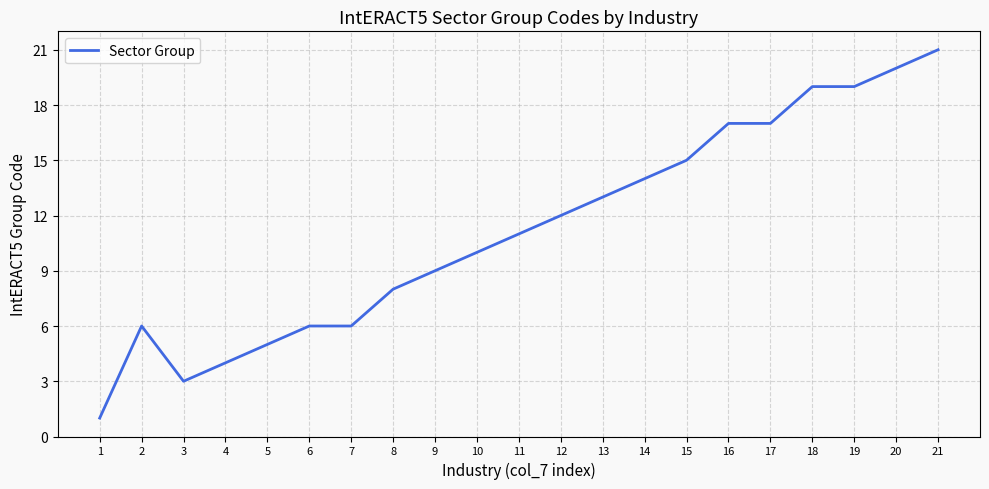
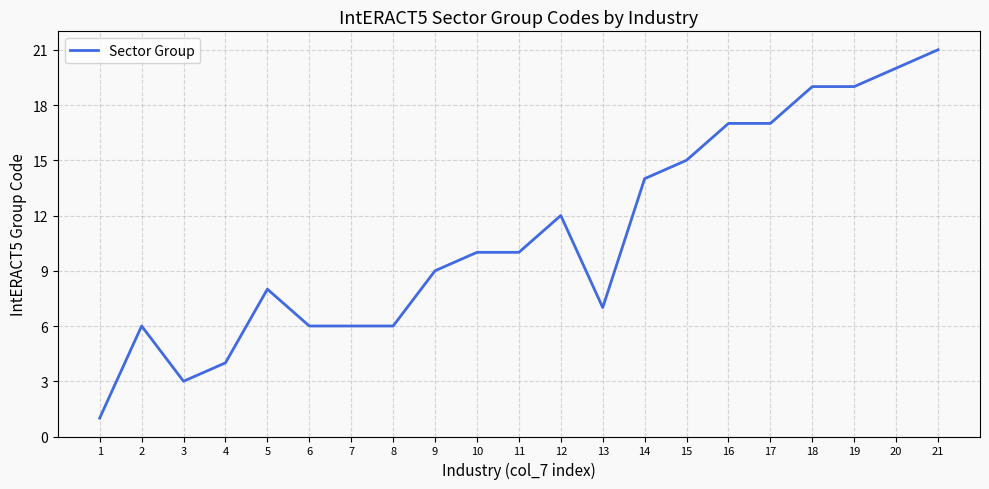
5: 5 -> 8
8: 8 -> 6
11: 11 -> 10
13: 13 -> 7
